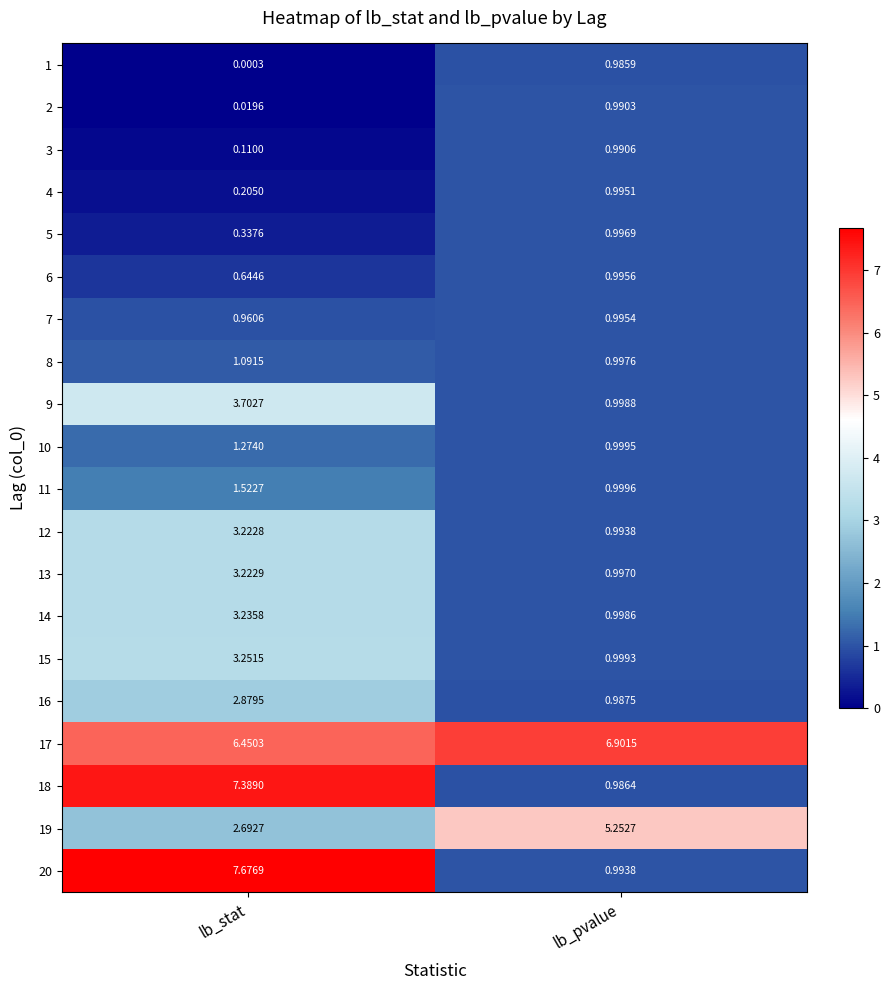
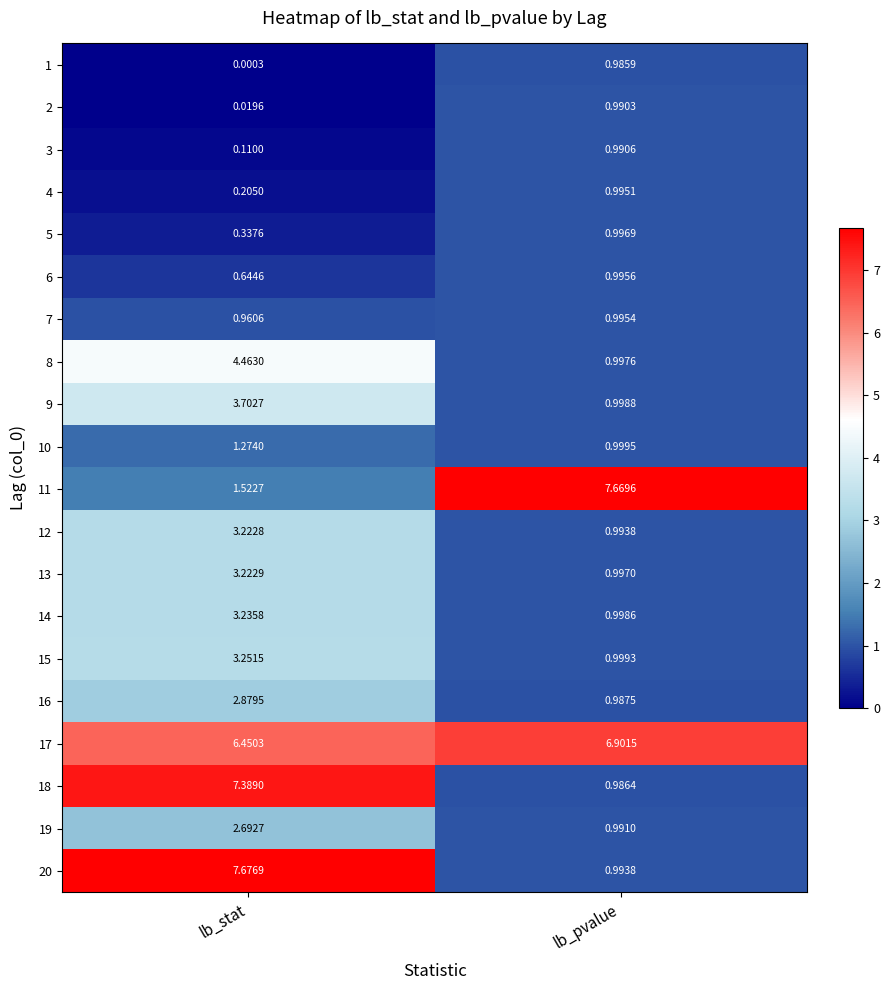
8, lb_stat: 1.0915 -> 4.4630
11, lb_pvalue: 0.9996 -> 7.6696
19, lb_pvalue: 5.2527 -> 0.9910
